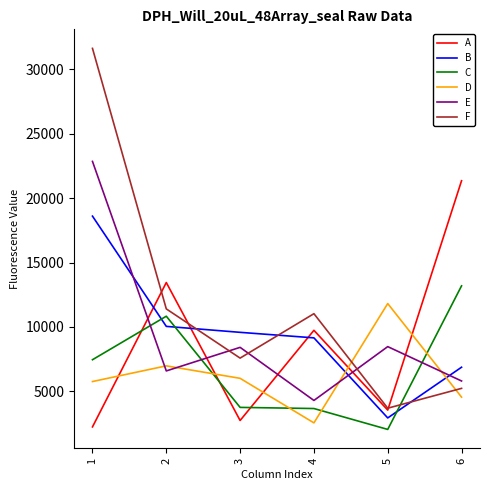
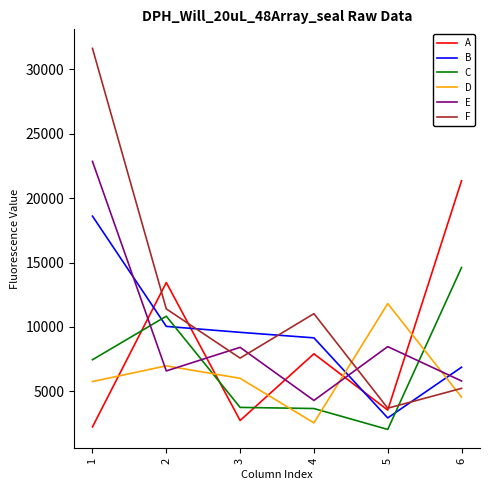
A, 4: 9700 -> 7900
C, 6: 13200 -> 14600
